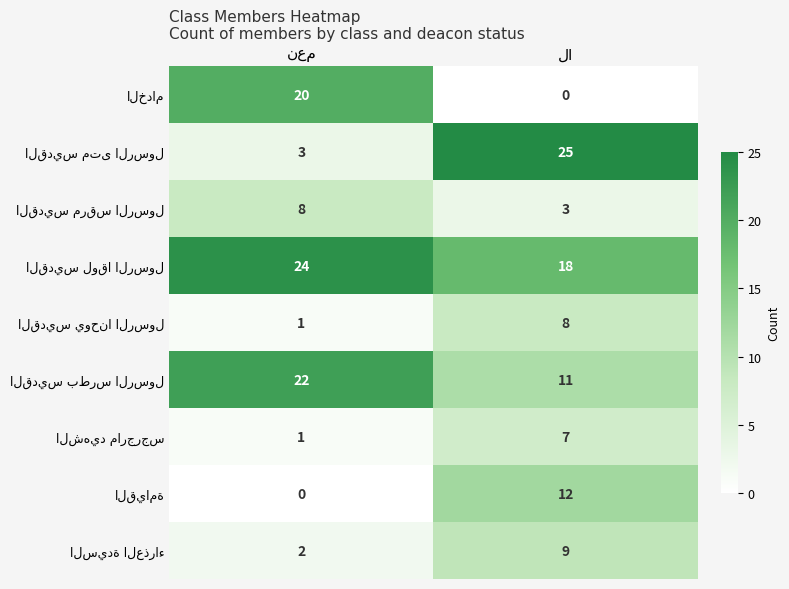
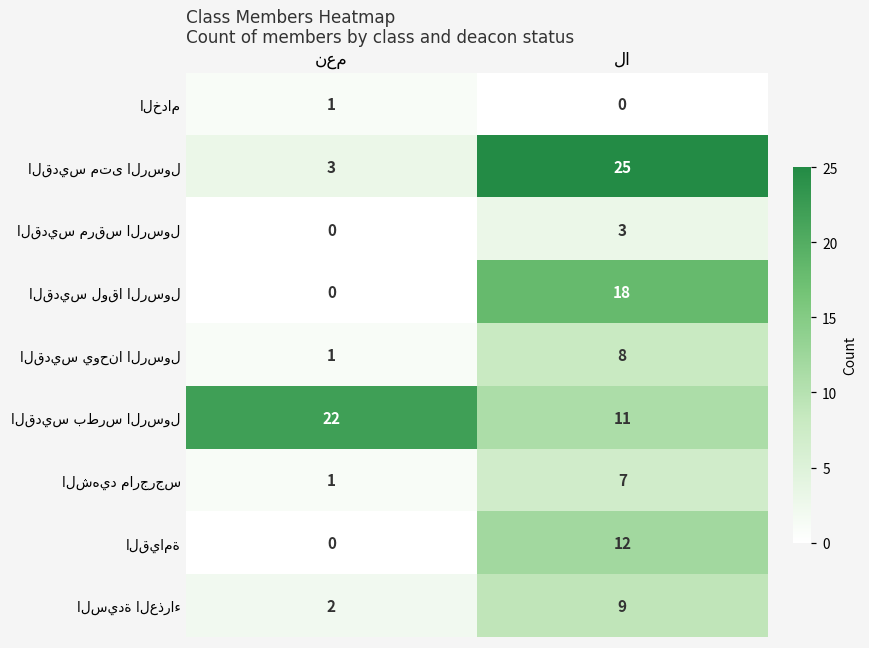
الخدام, نعم: 20 -> 1
القديس مرقس الرسول, نعم: 8 -> 0
القديس لوقا الرسول, نعم: 24 -> 0
